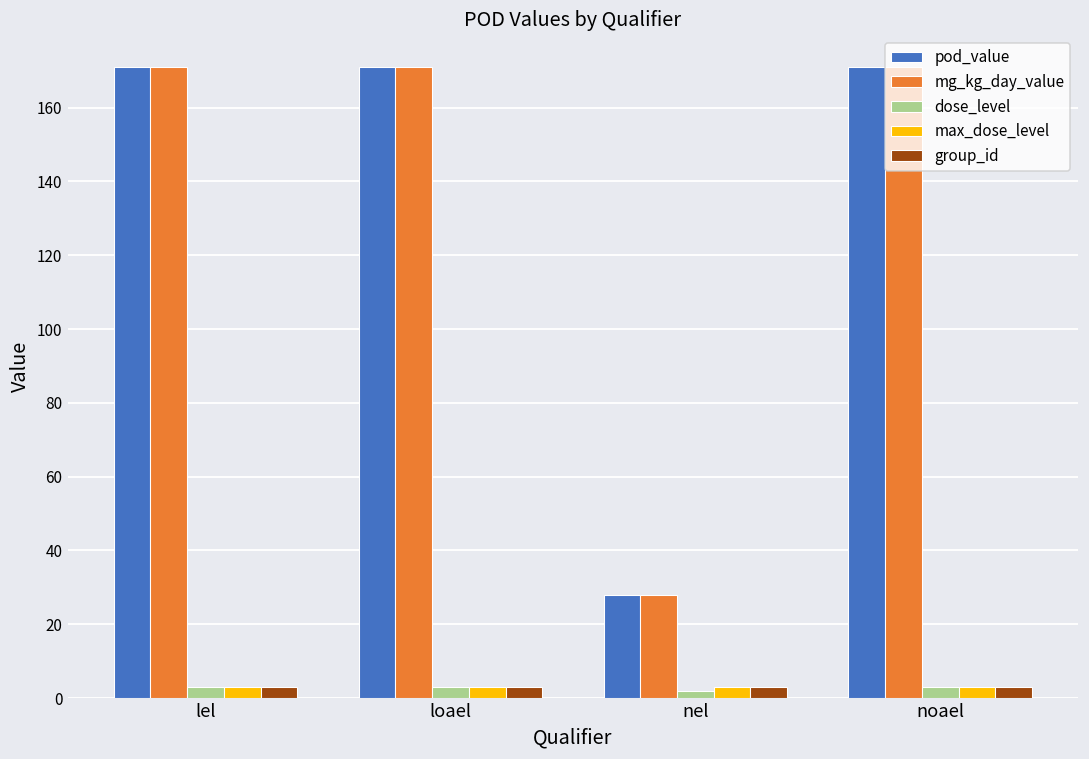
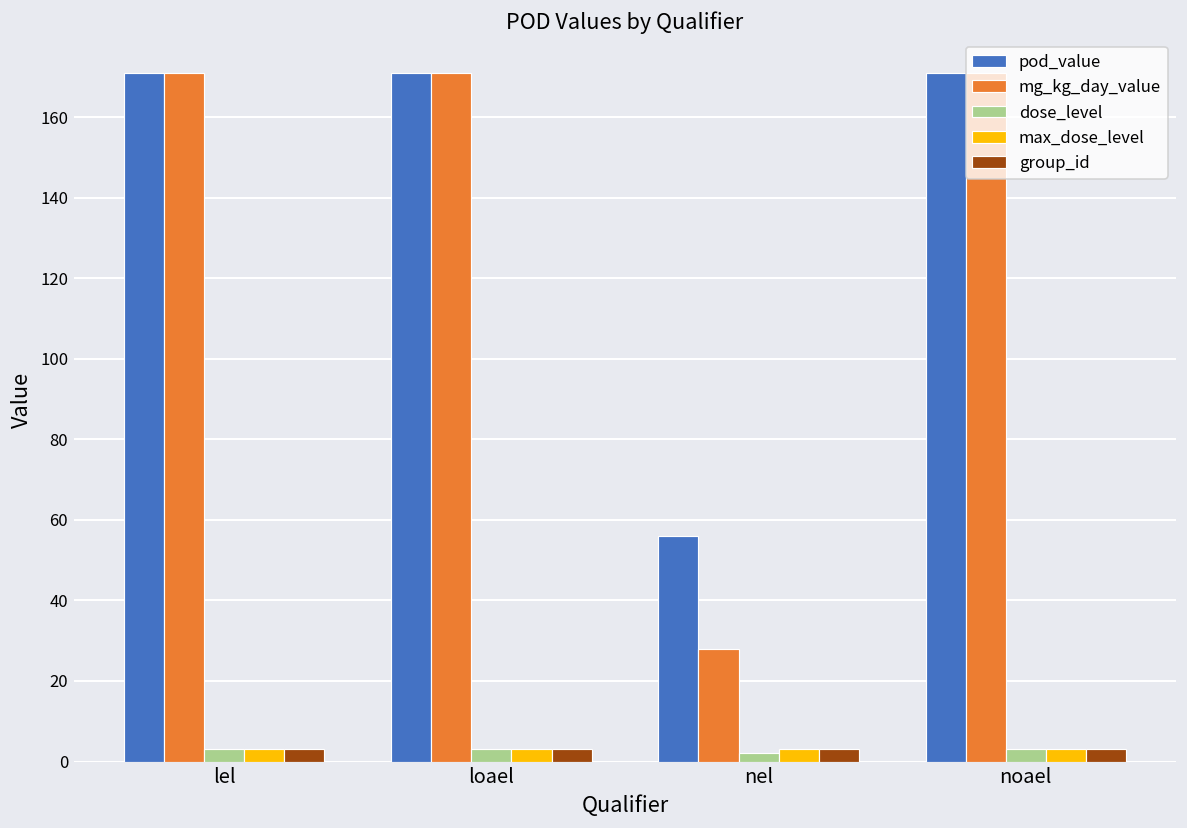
pod_value, nel: 28 -> 56
